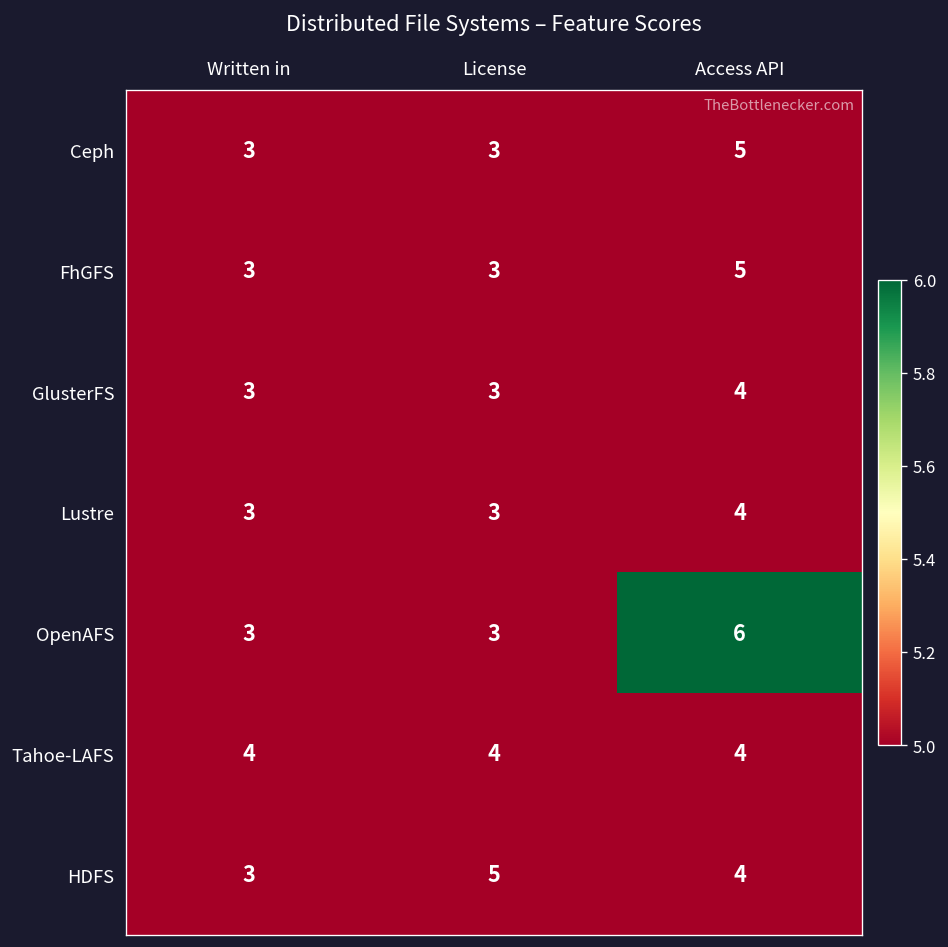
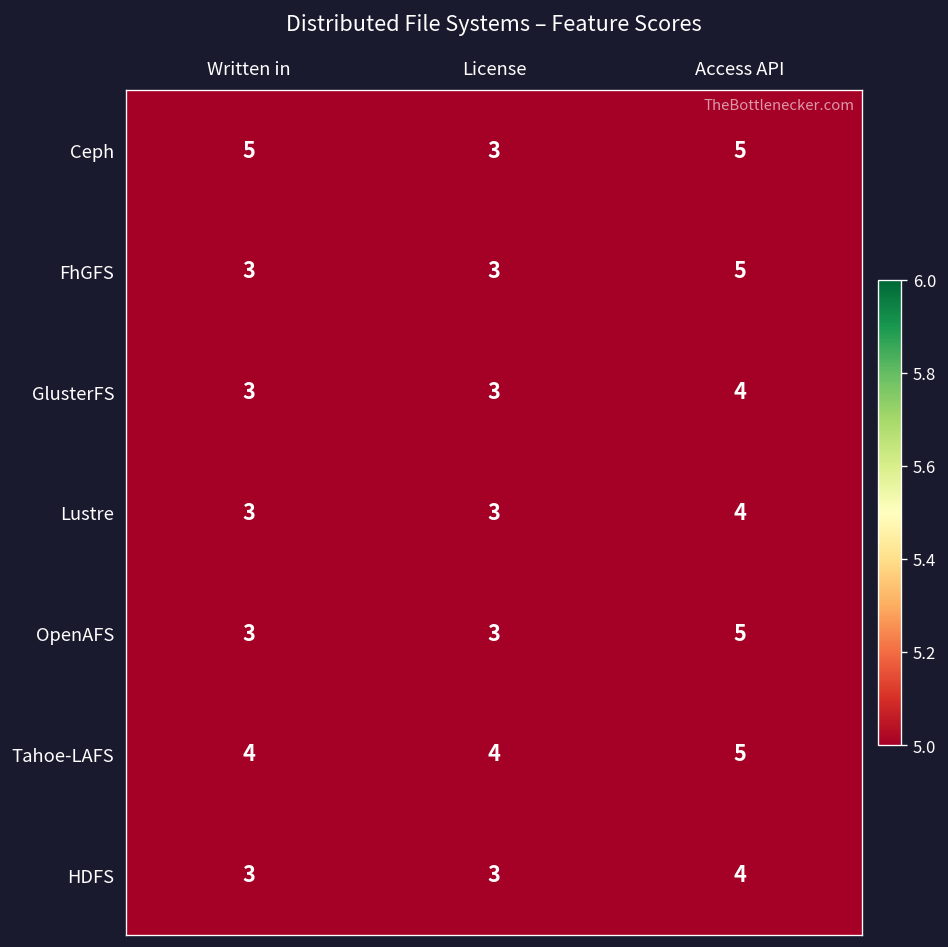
Ceph, Written in: 3 -> 5
OpenAFS, Access API: 6 -> 5
Tahoe-LAFS, Access API: 4 -> 5
HDFS, License: 5 -> 3
